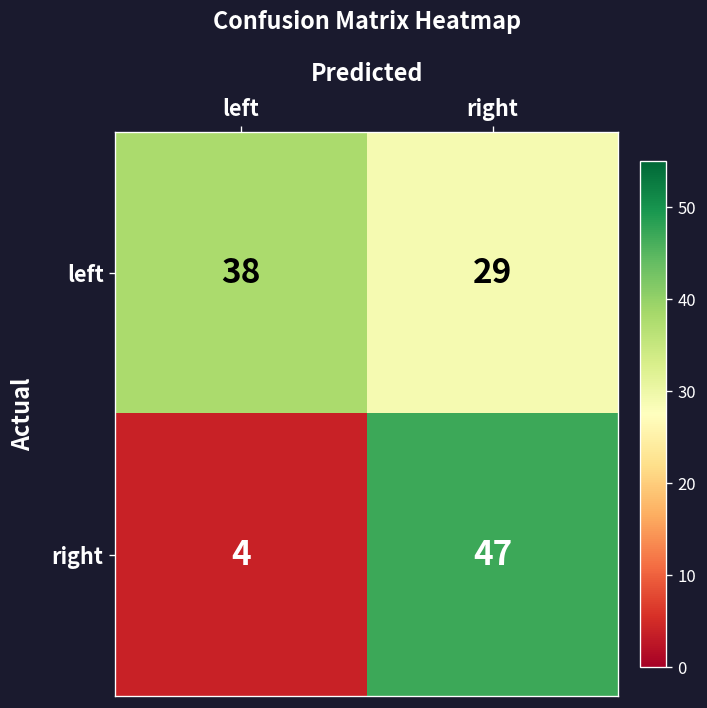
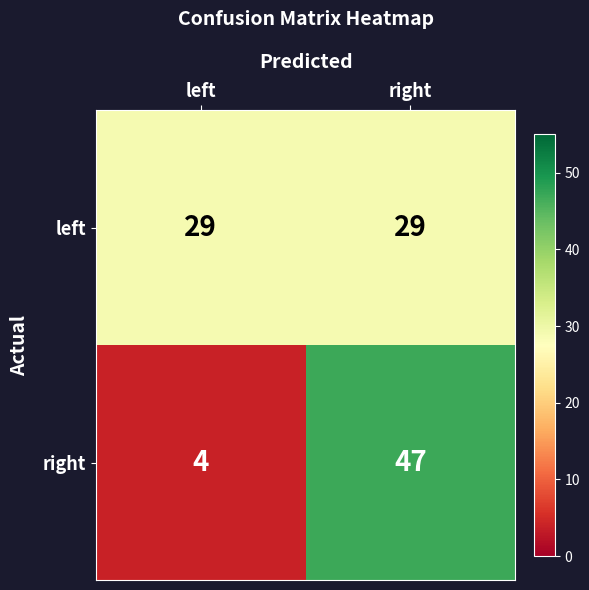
left, left: 38 -> 29
